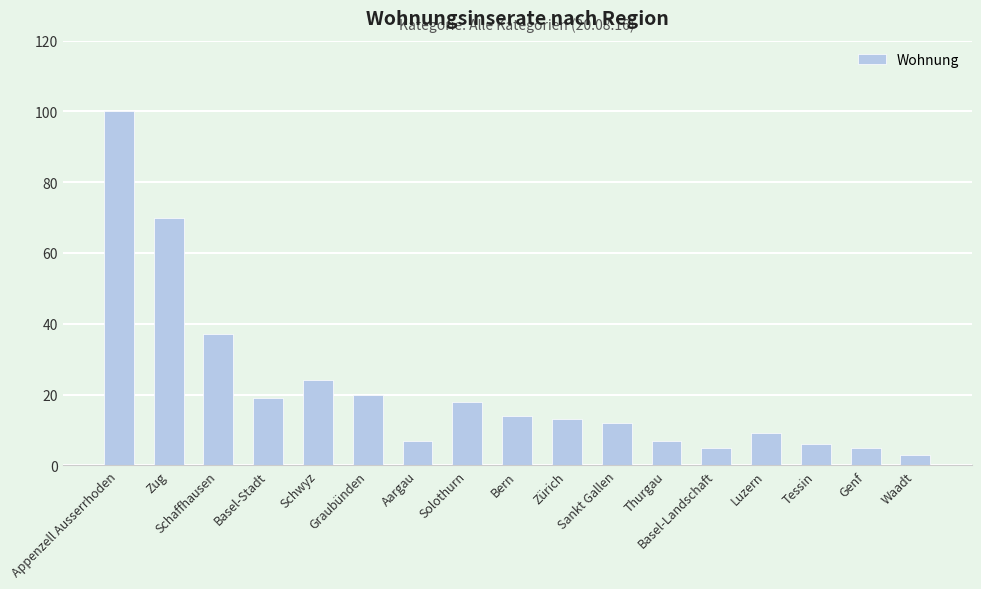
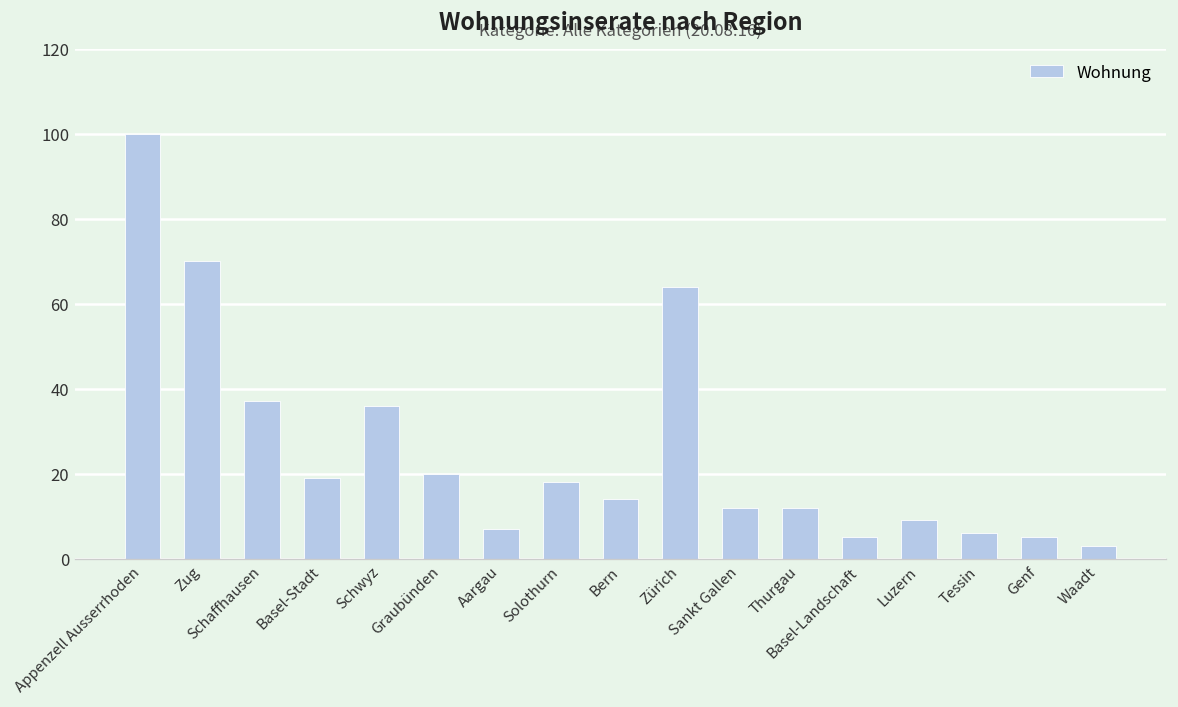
Schwyz: 24 -> 36
Zürich: 13 -> 64
Thurgau: 7 -> 12
